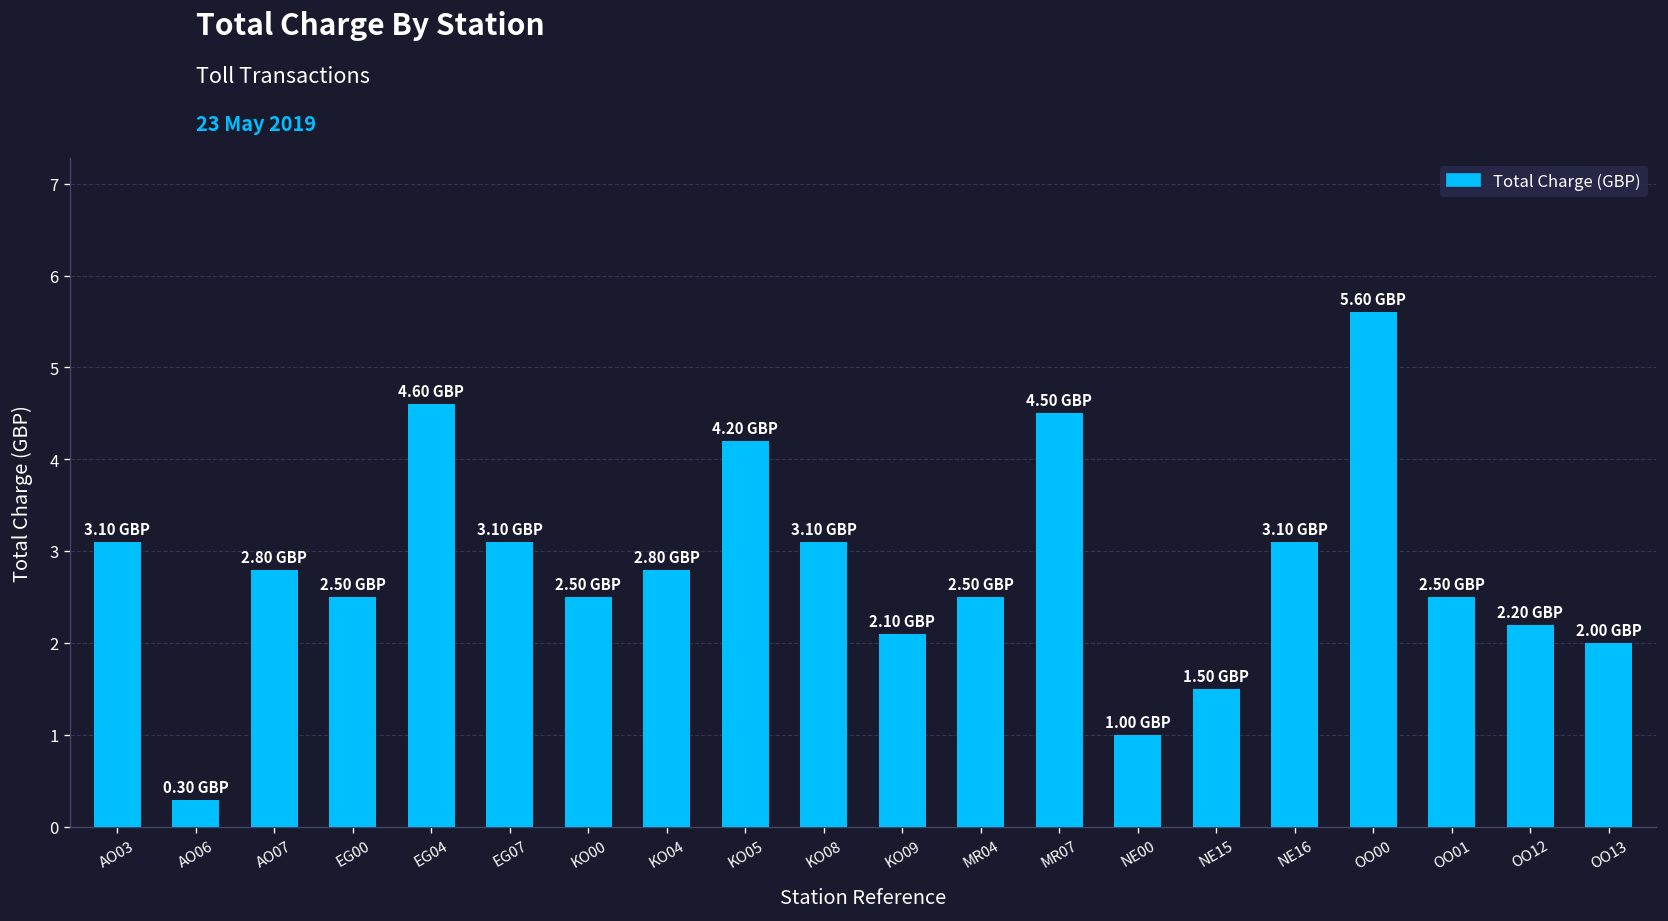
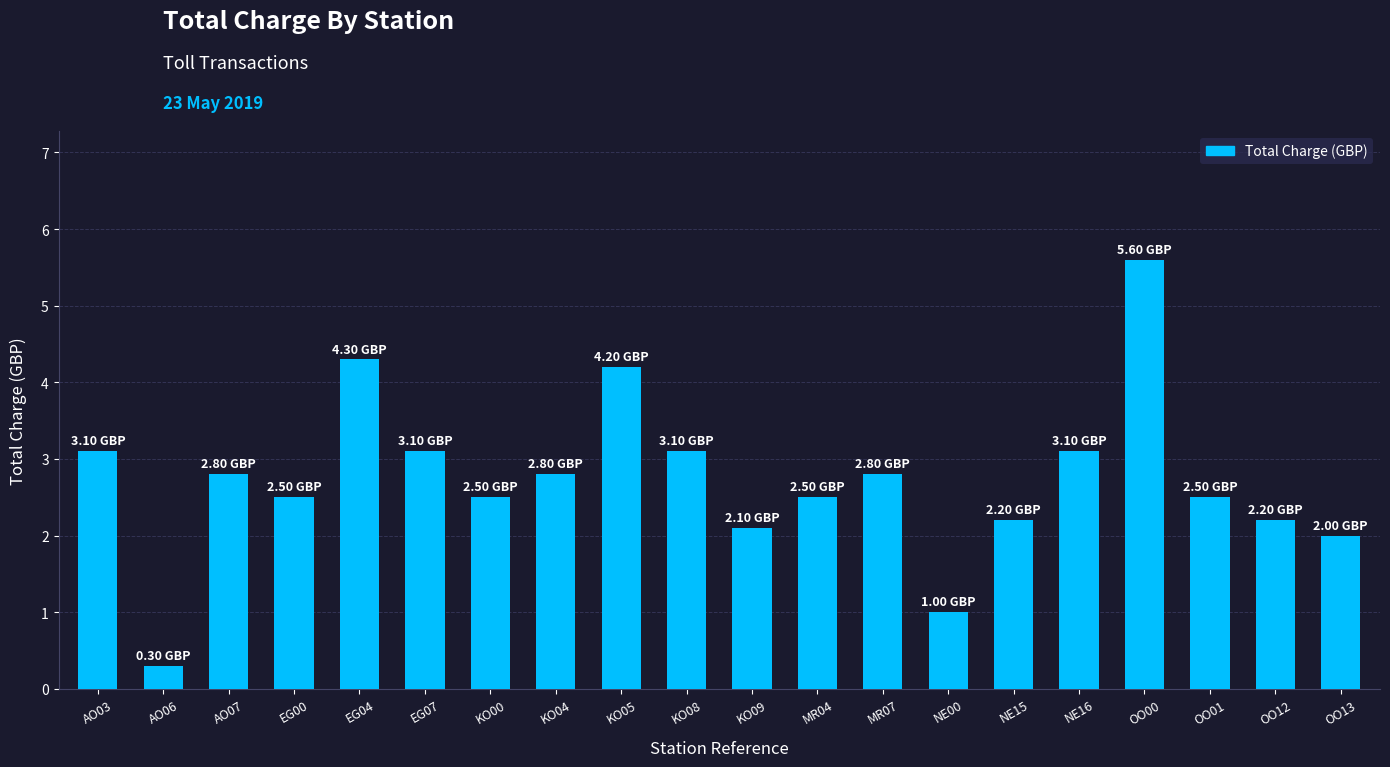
EG04: 4.60 -> 4.30
MR07: 4.50 -> 2.80
NE15: 1.50 -> 2.20
